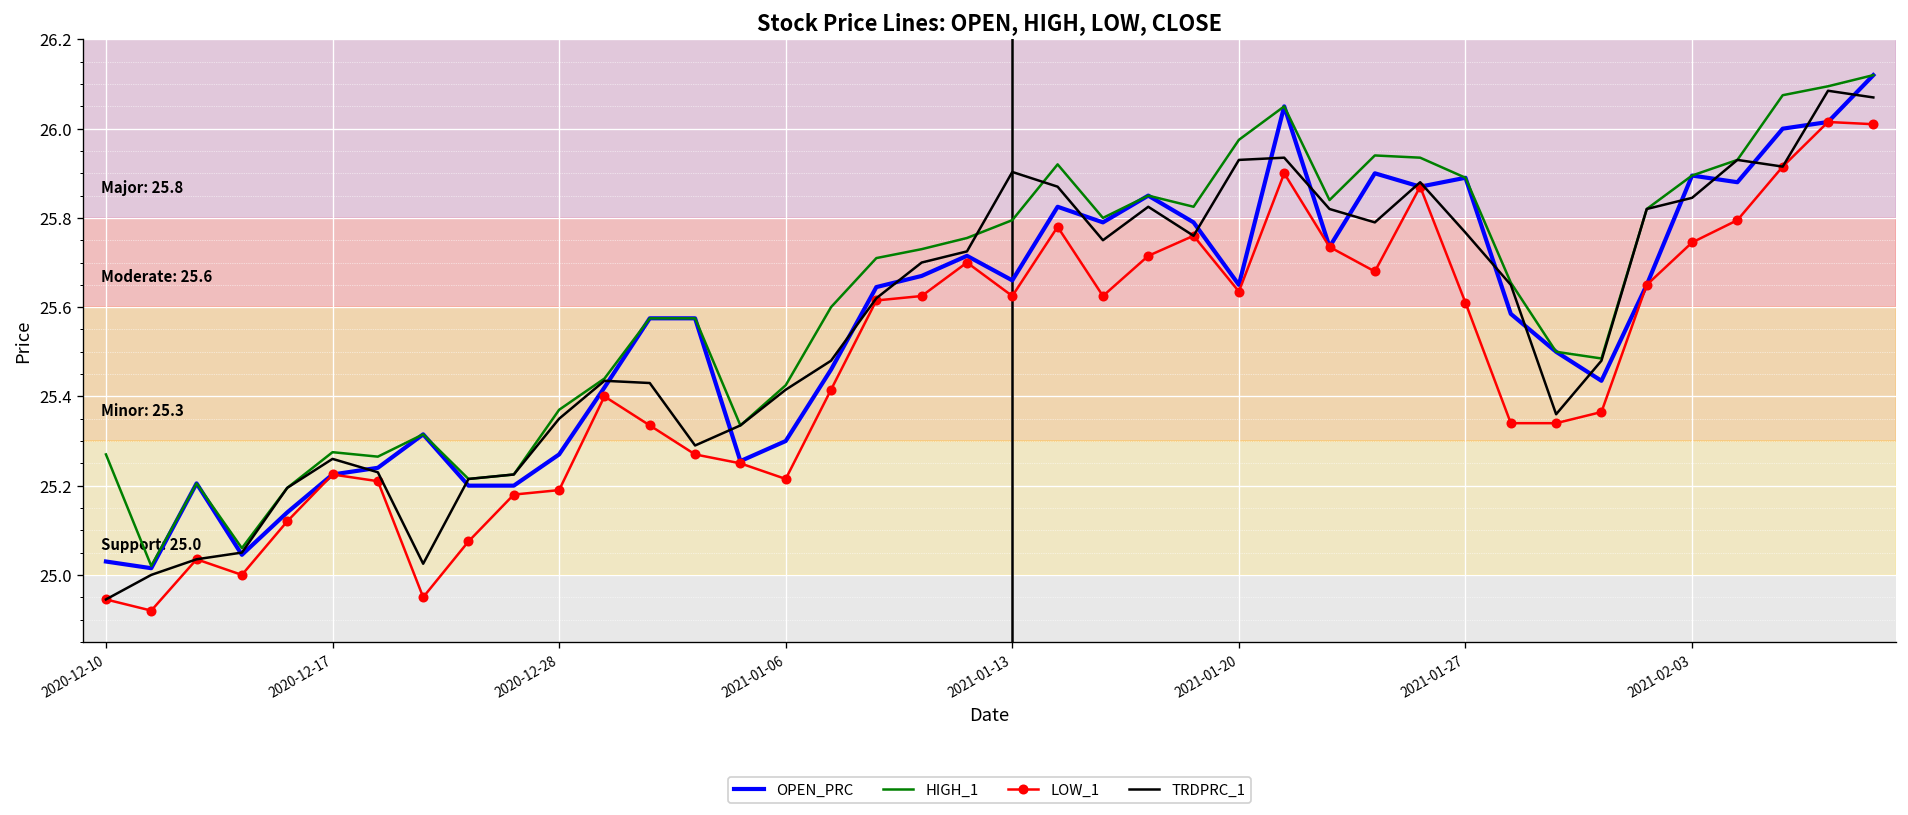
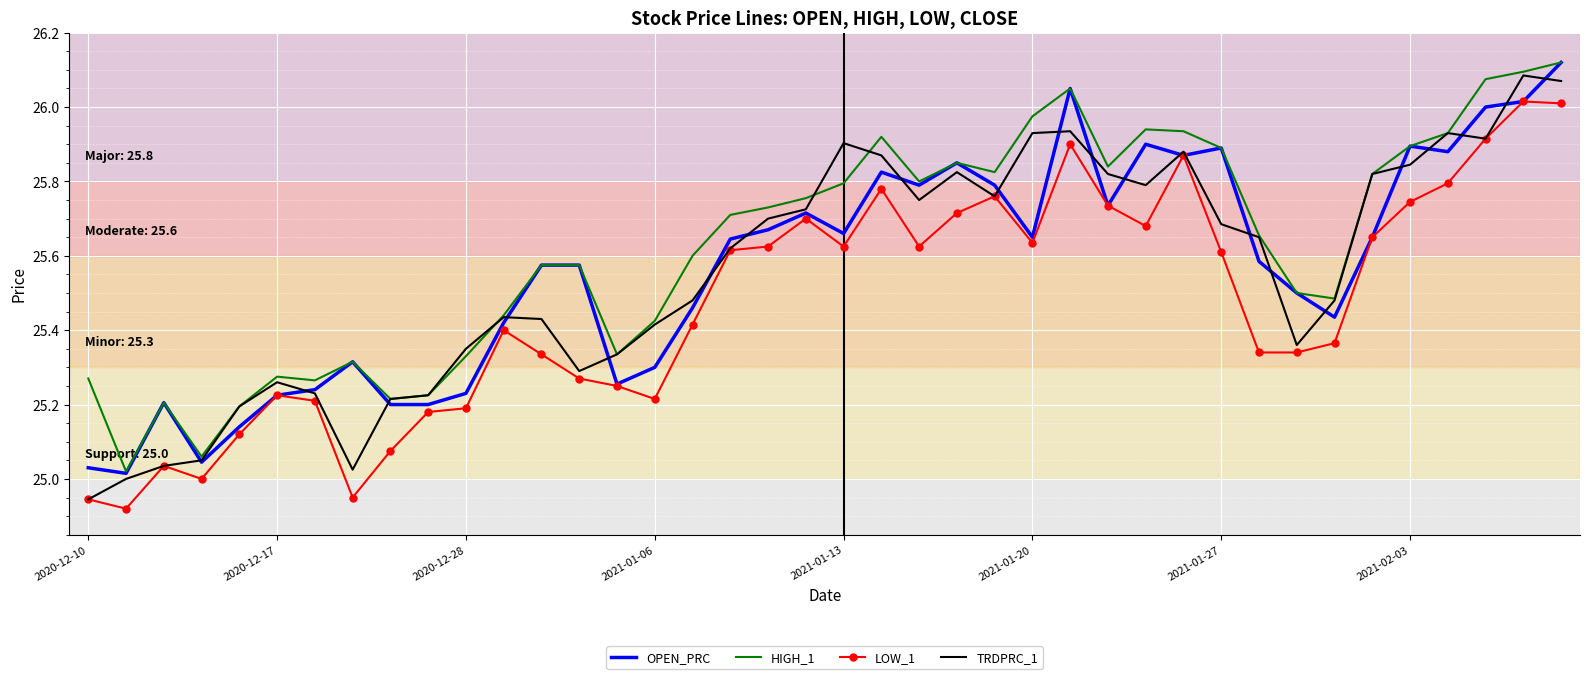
OPEN_PRC, 2020-12-28: 25.27 -> 25.23
HIGH_1, 2020-12-28: 25.37 -> 25.33
TRDPRC_1, 2021-01-27: 25.77 -> 25.69
